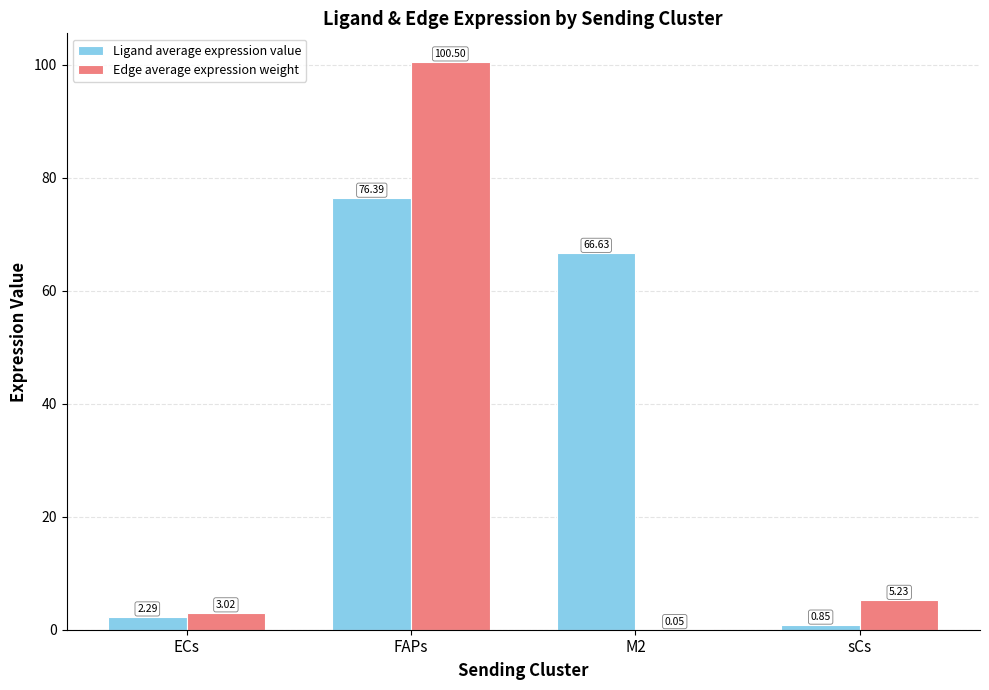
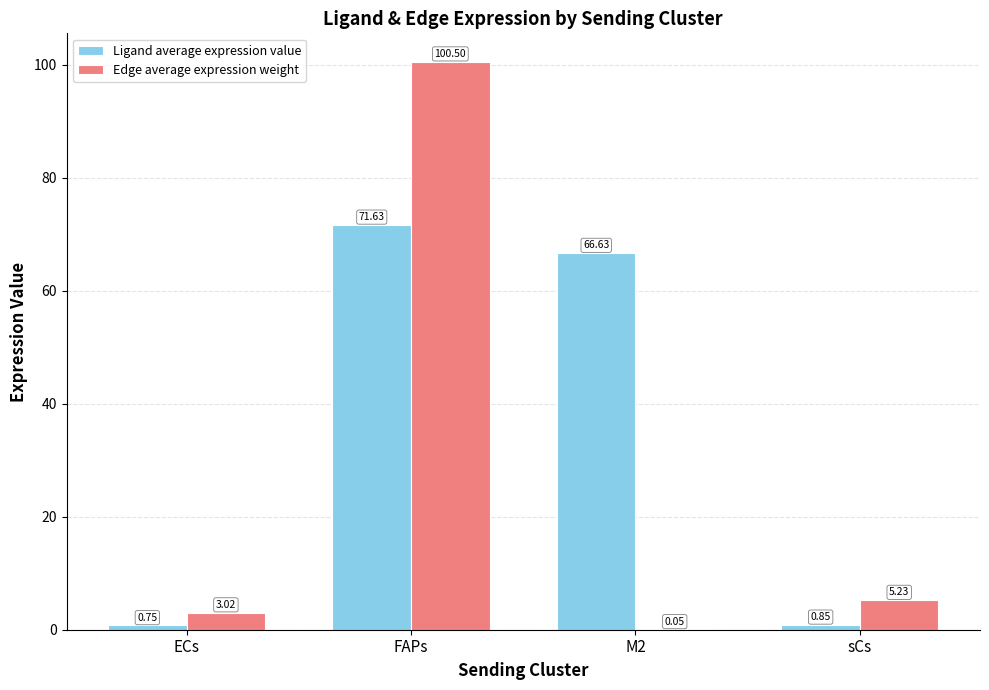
Ligand average expression value, ECs: 2.29 -> 0.75
Ligand average expression value, FAPs: 76.39 -> 71.63
